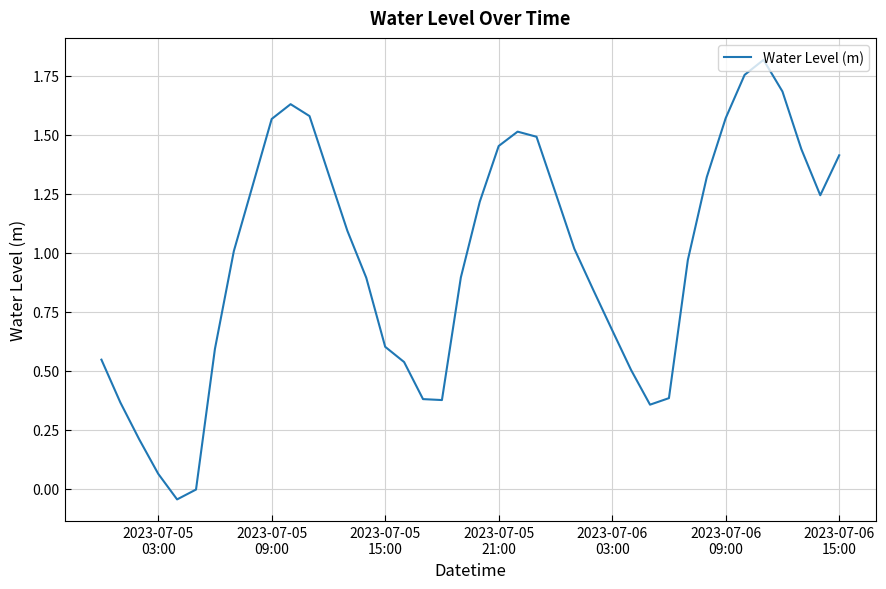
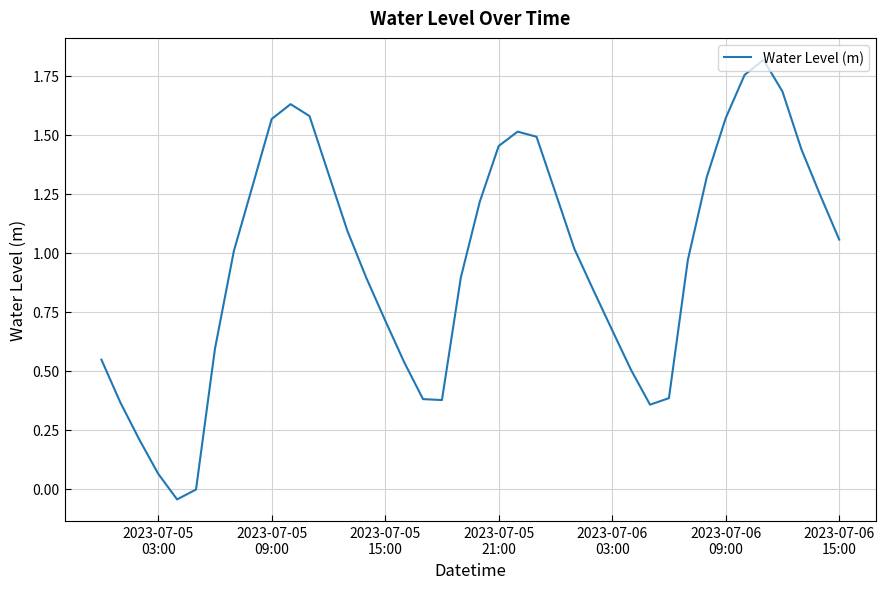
2023-07-05 15:00: 0.60 -> 0.71
2023-07-06 15:00: 1.41 -> 1.06
